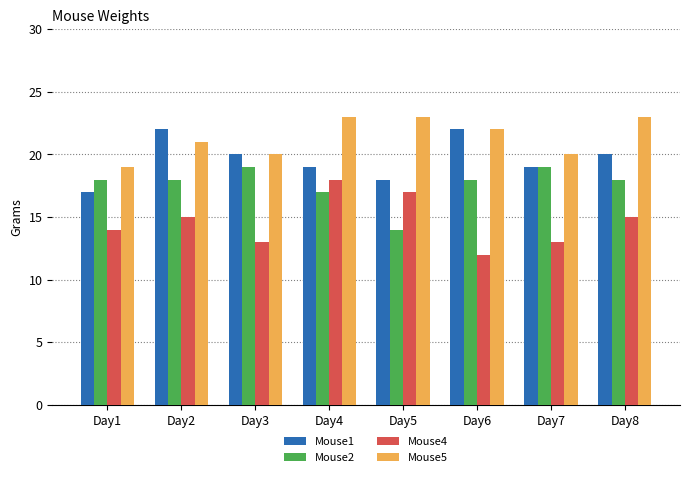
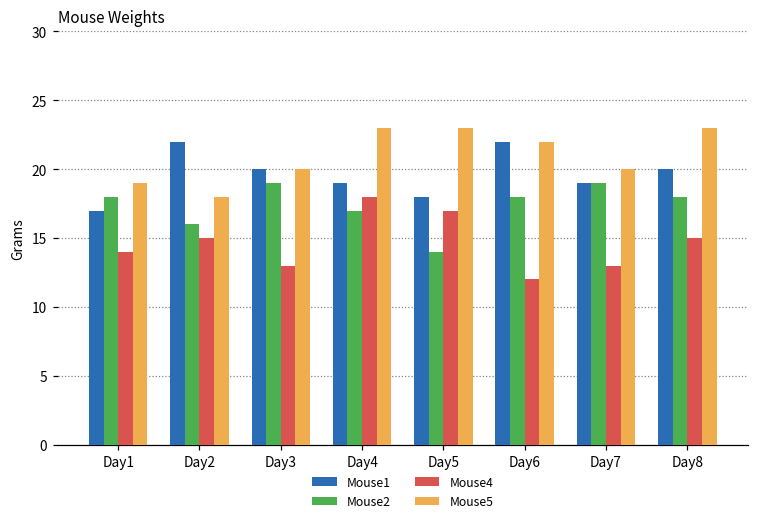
Mouse2, Day2: 18 -> 16
Mouse5, Day2: 21 -> 18
